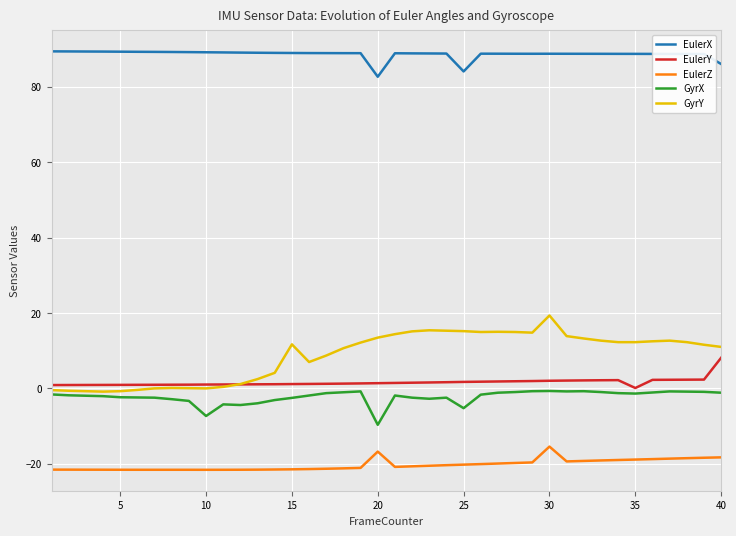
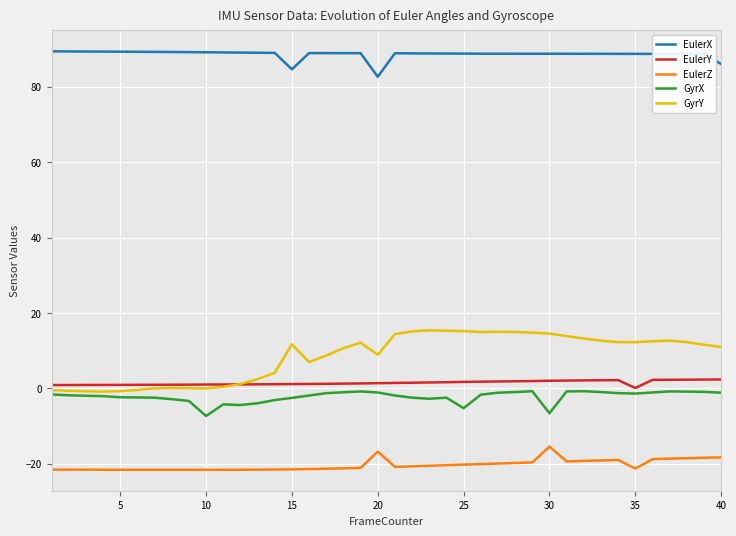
EulerX, 15: 89 -> 85
GyrX, 20: -10 -> -1
GyrY, 20: 13 -> 9
EulerX, 25: 84 -> 89
GyrX, 30: -1 -> -7
GyrY, 30: 19 -> 15
EulerZ, 35: -19 -> -21
EulerY, 40: 8 -> 2
